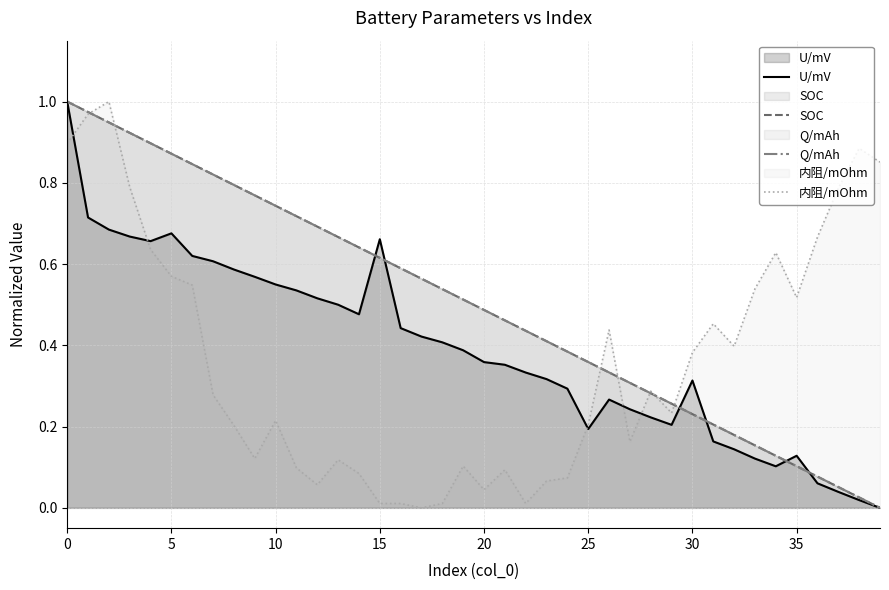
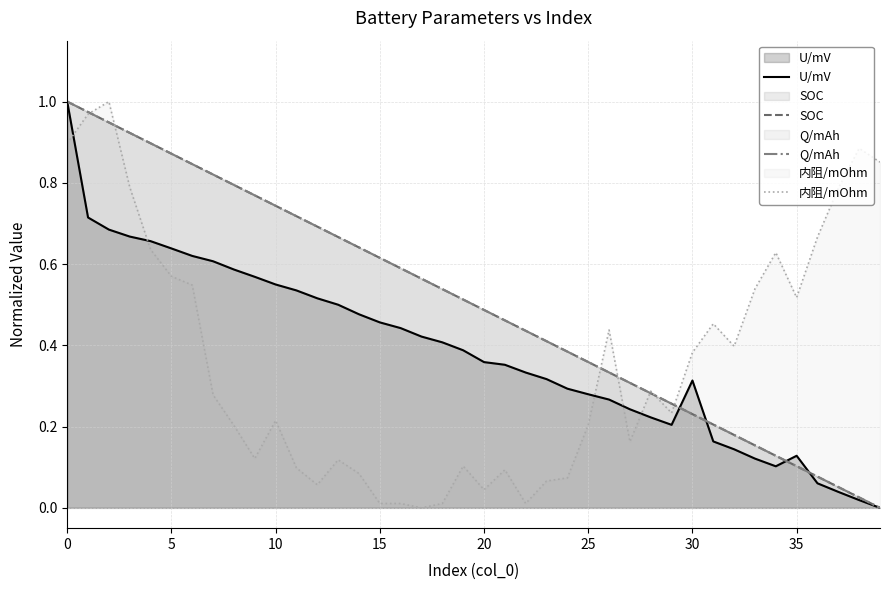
U/mV, 5: 0.68 -> 0.64
U/mV, 15: 0.66 -> 0.46
U/mV, 25: 0.19 -> 0.28
